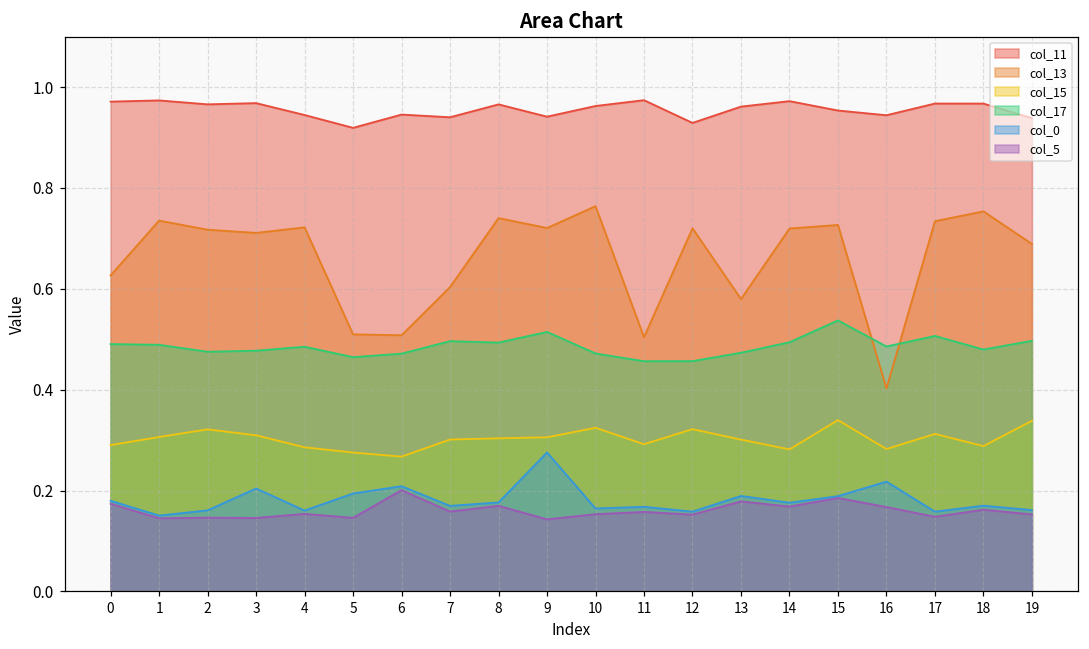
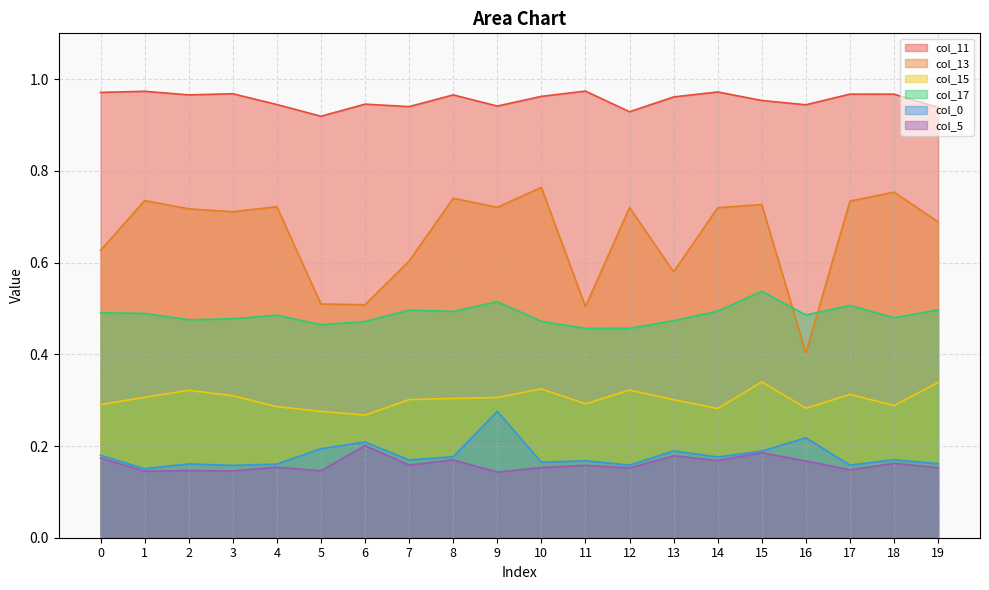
col_0, 3: 0.20 -> 0.16
